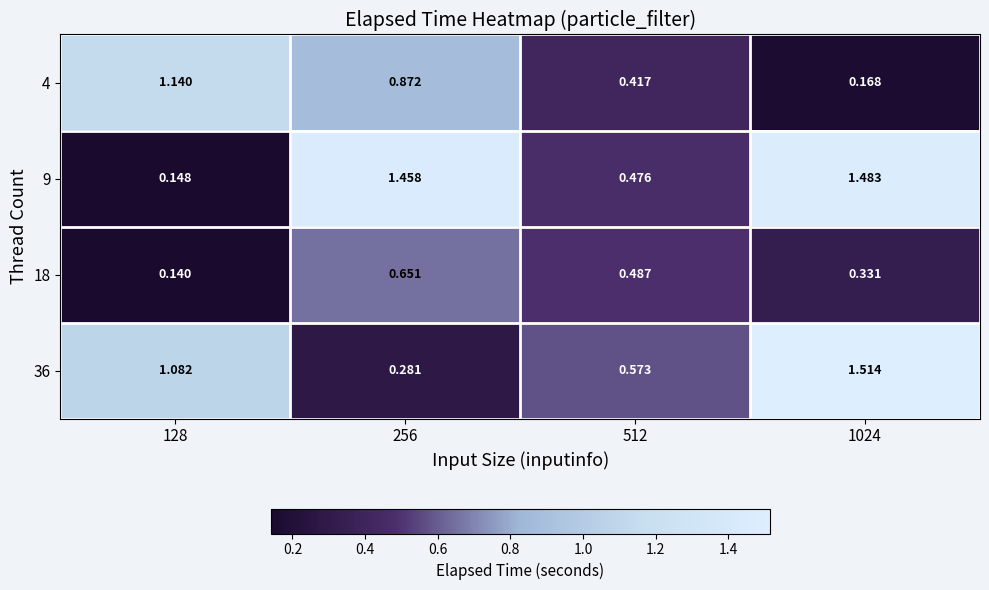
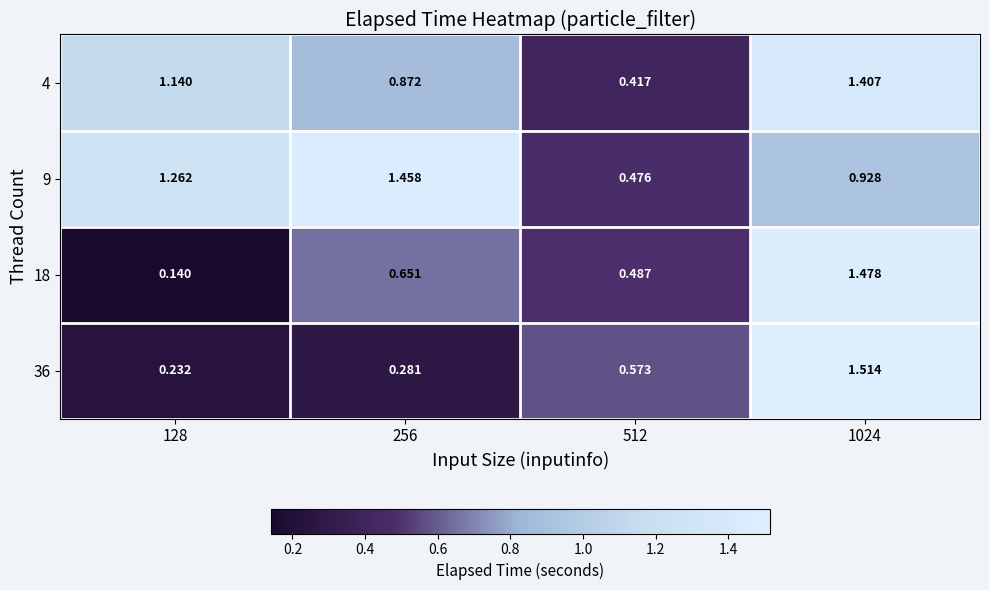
4, 1024: 0.168 -> 1.407
9, 128: 0.148 -> 1.262
9, 1024: 1.483 -> 0.928
18, 1024: 0.331 -> 1.478
36, 128: 1.082 -> 0.232
